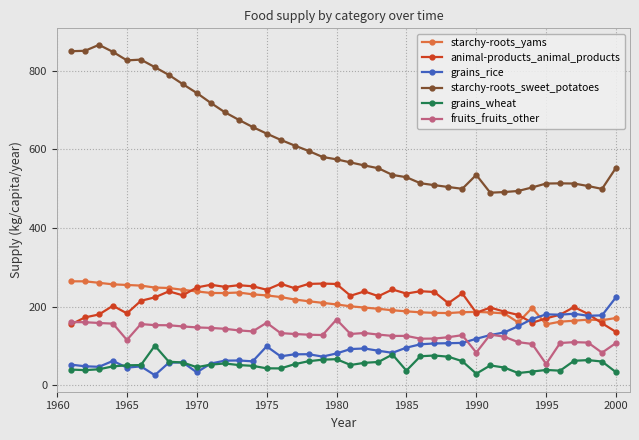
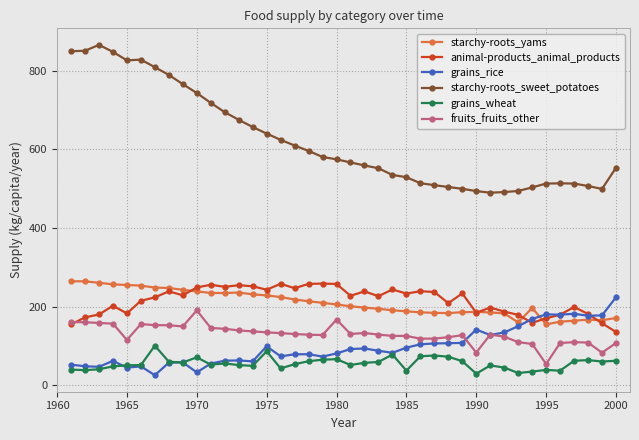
grains_wheat, 1970: 50 -> 70
fruits_fruits_other, 1970: 150 -> 190
grains_wheat, 1975: 40 -> 90
fruits_fruits_other, 1975: 160 -> 130
grains_rice, 1990: 120 -> 140
starchy-roots_sweet_potatoes, 1990: 530 -> 490
grains_wheat, 2000: 30 -> 60
